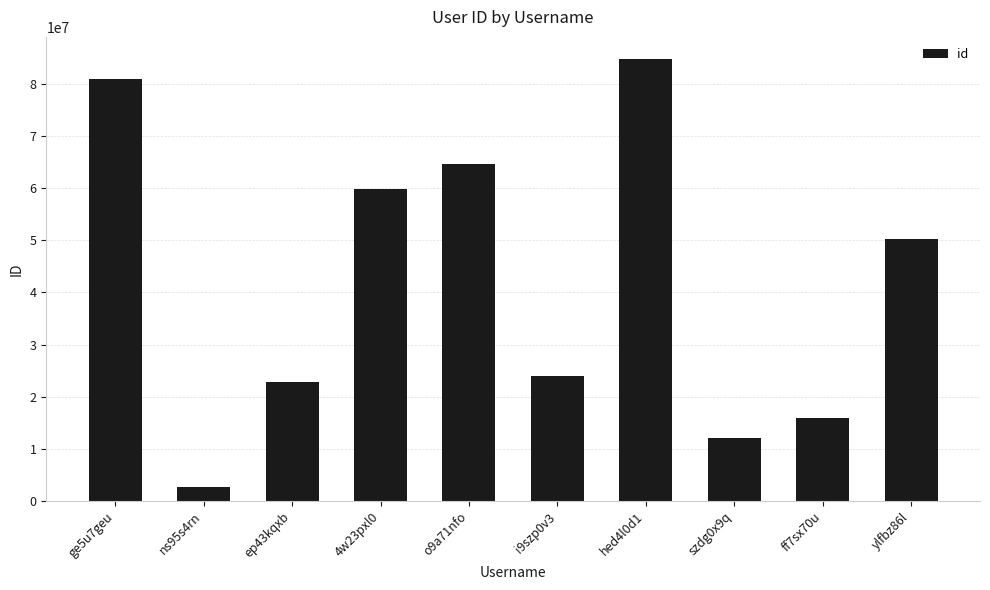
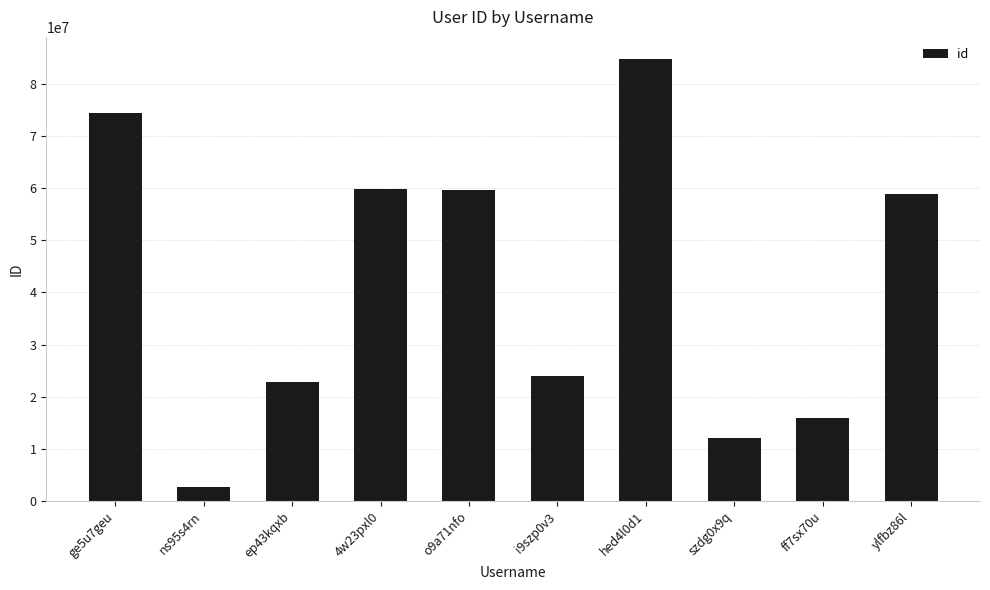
ge5u7geu: 81000000 -> 74000000
o9a71nfo: 65000000 -> 60000000
ylfbz86l: 50000000 -> 59000000
